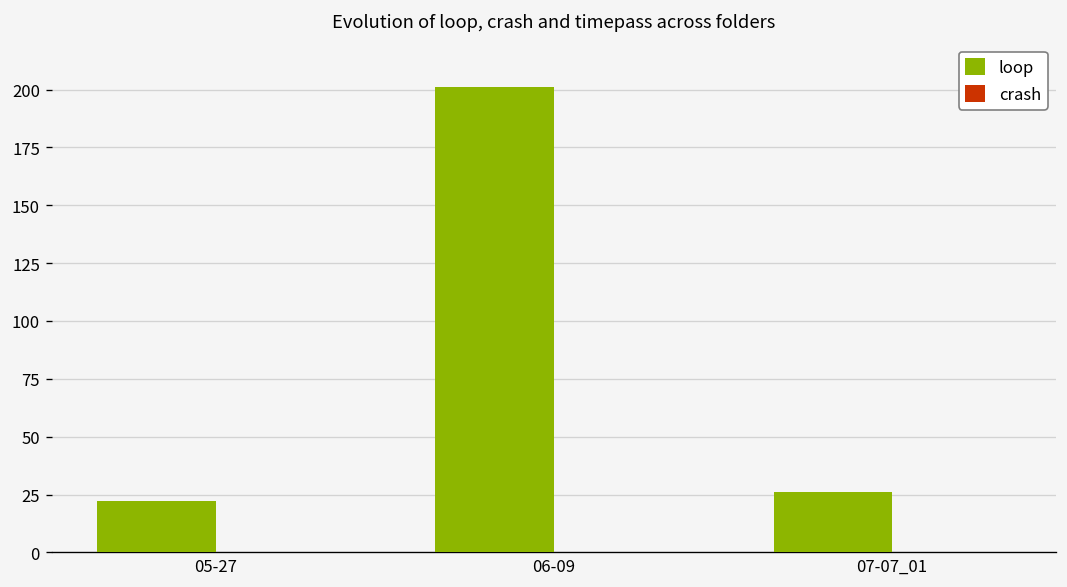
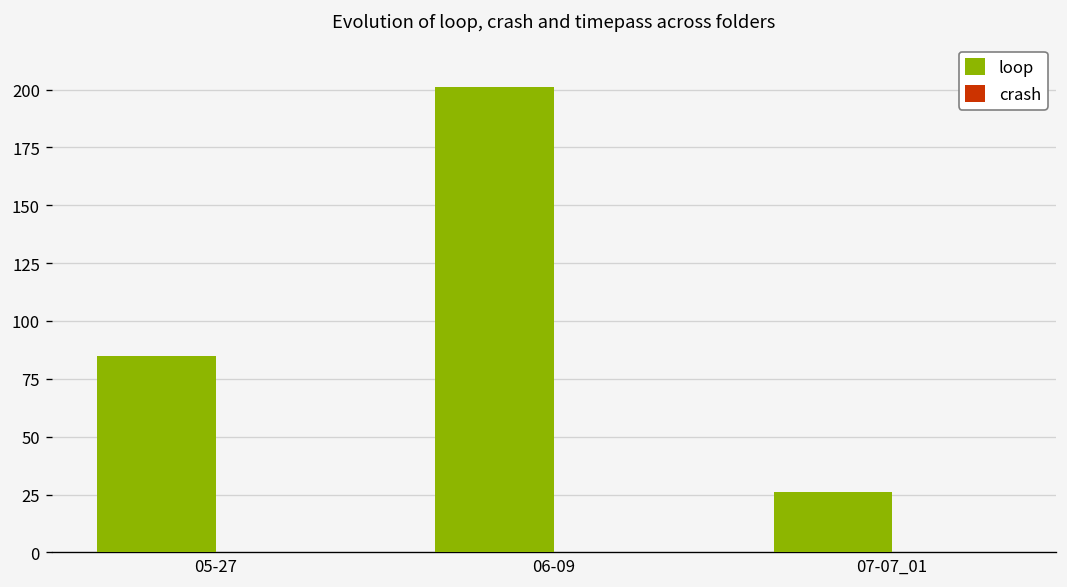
loop, 05-27: 22 -> 85
